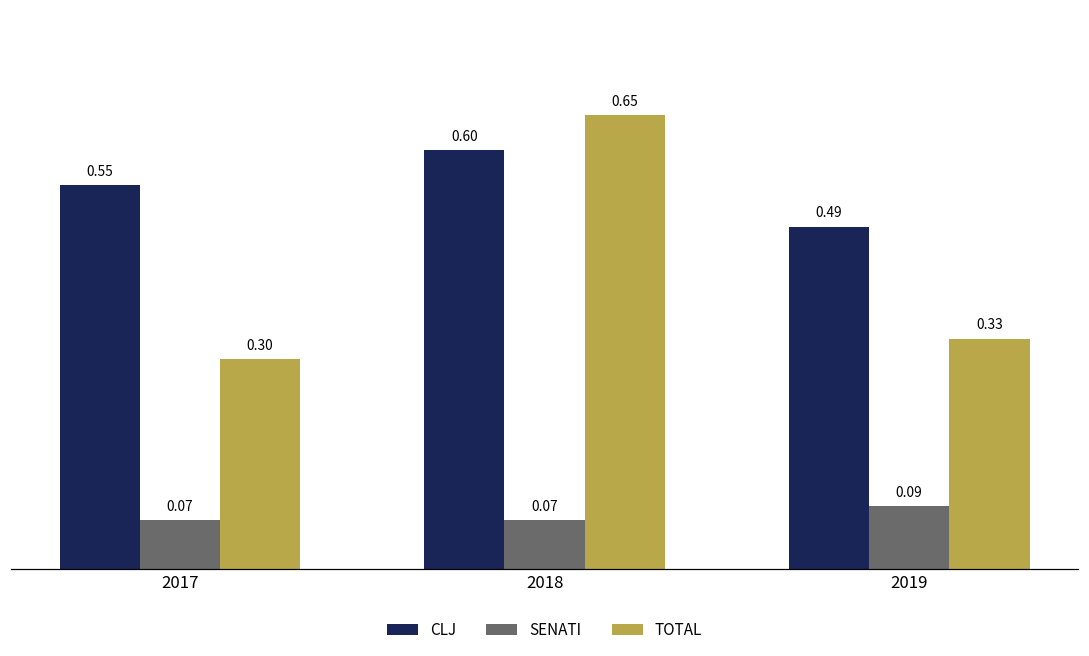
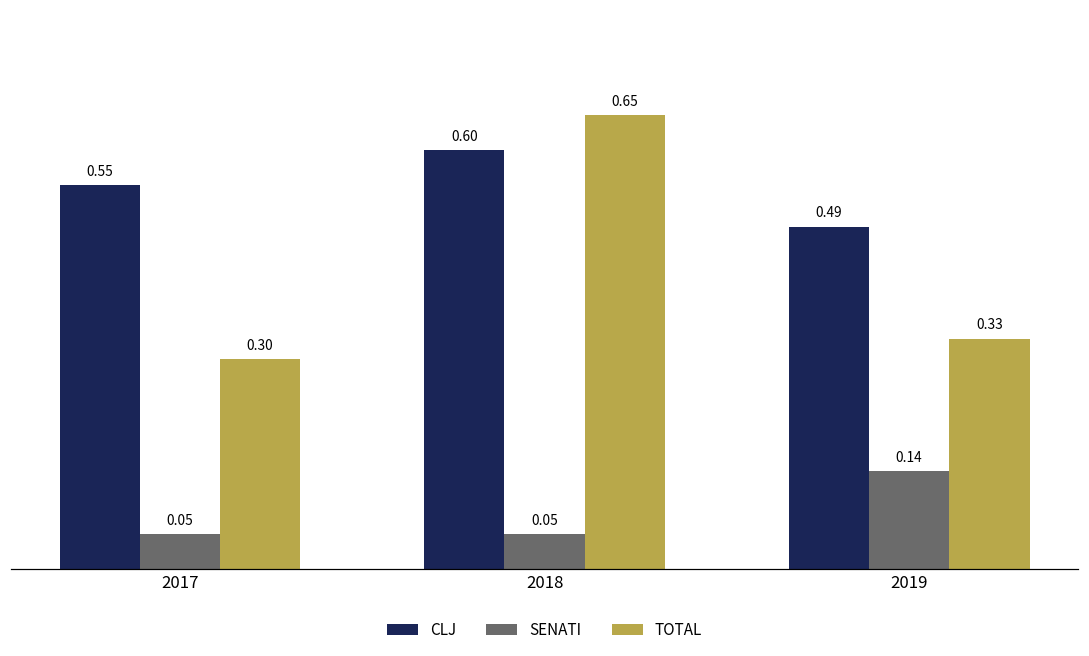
SENATI, 2017: 0.07 -> 0.05
SENATI, 2018: 0.07 -> 0.05
SENATI, 2019: 0.09 -> 0.14
